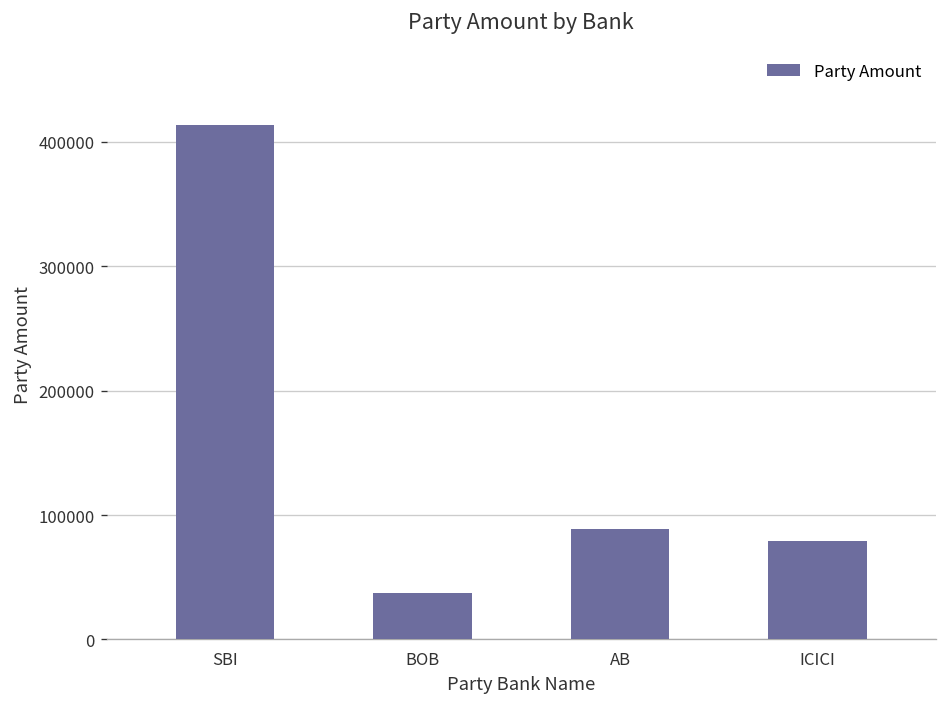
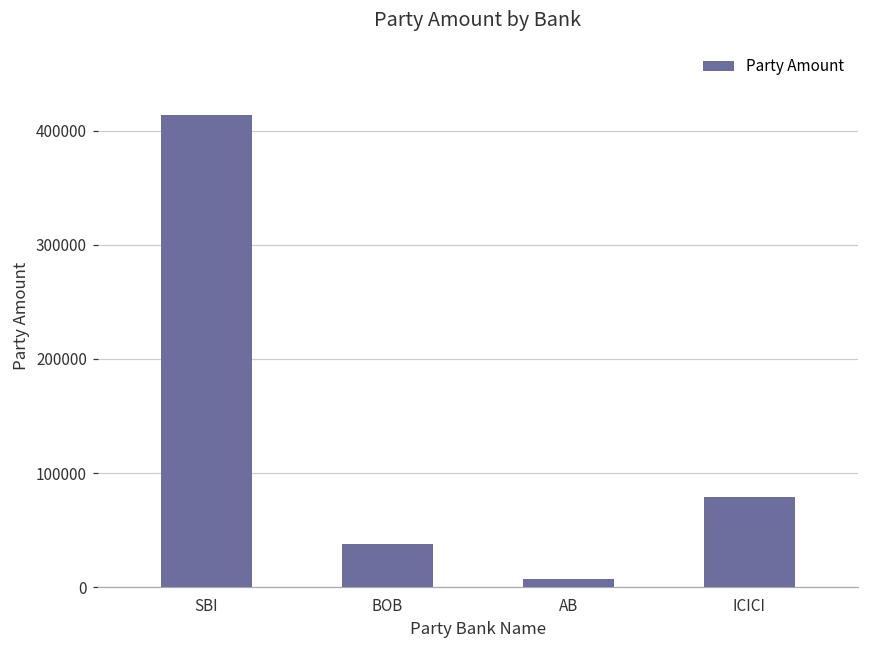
AB: 89000 -> 7000
